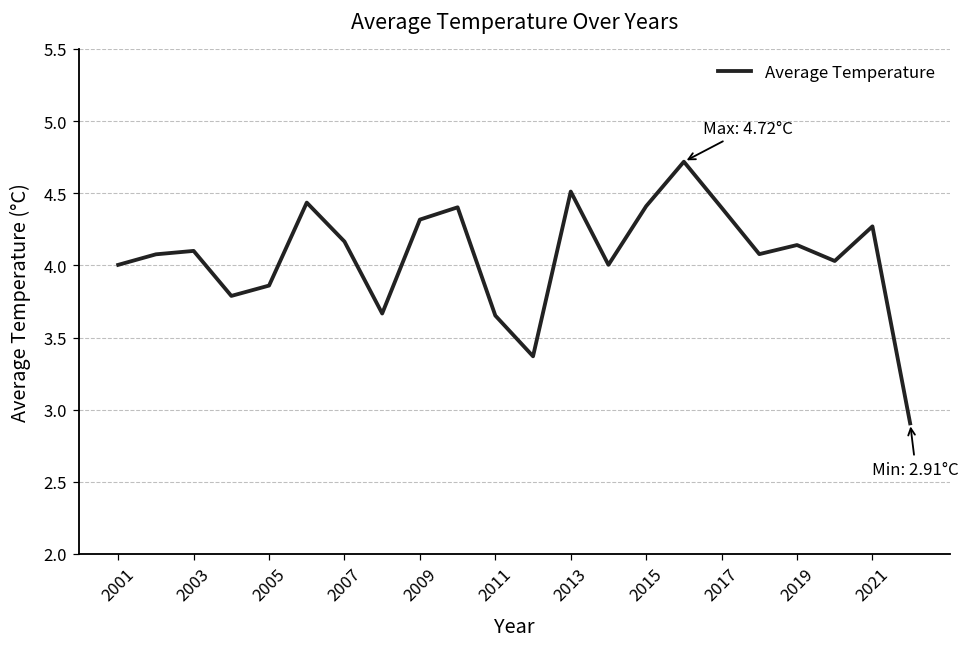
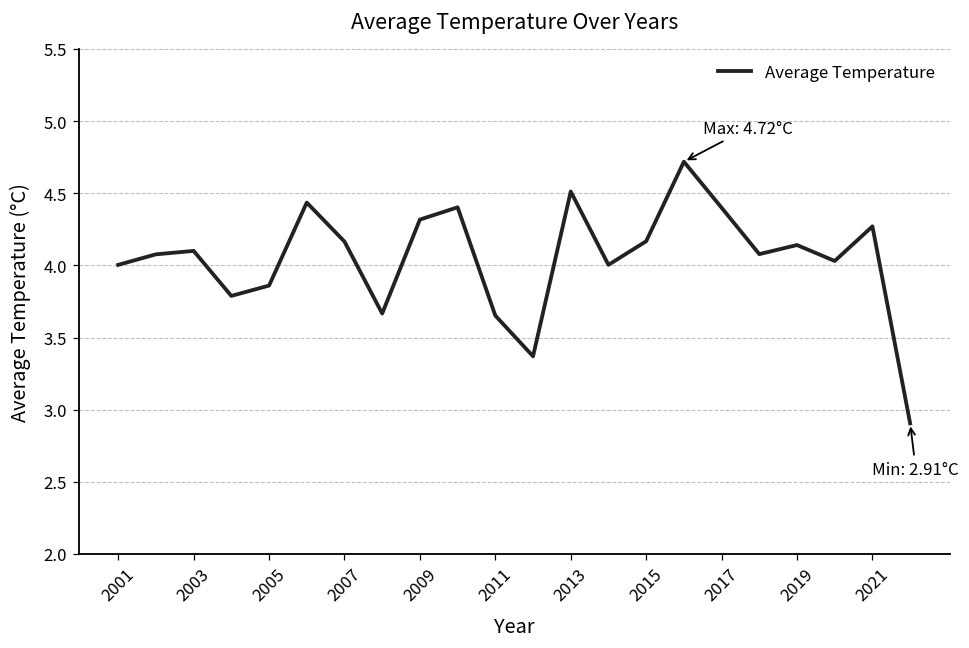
2015: 4.41 -> 4.17
